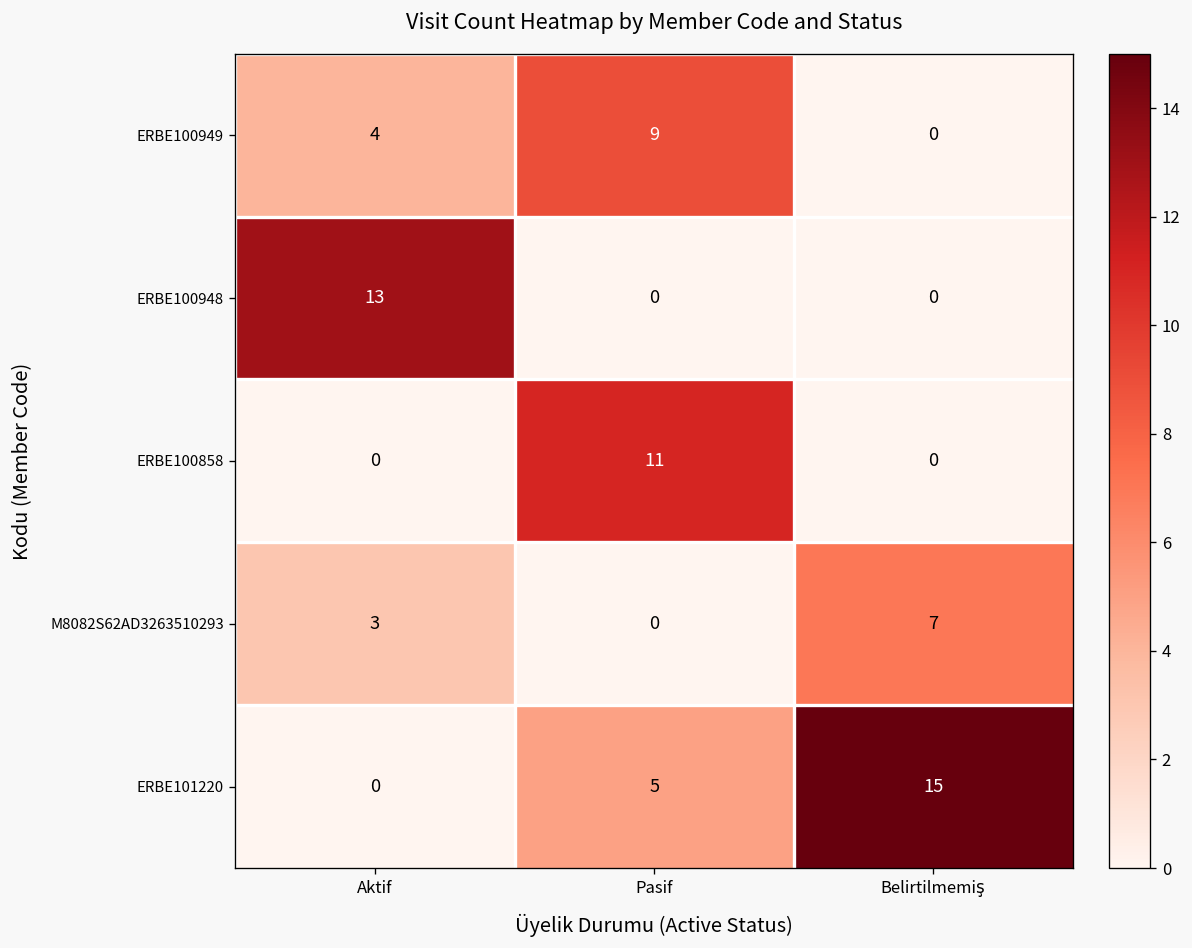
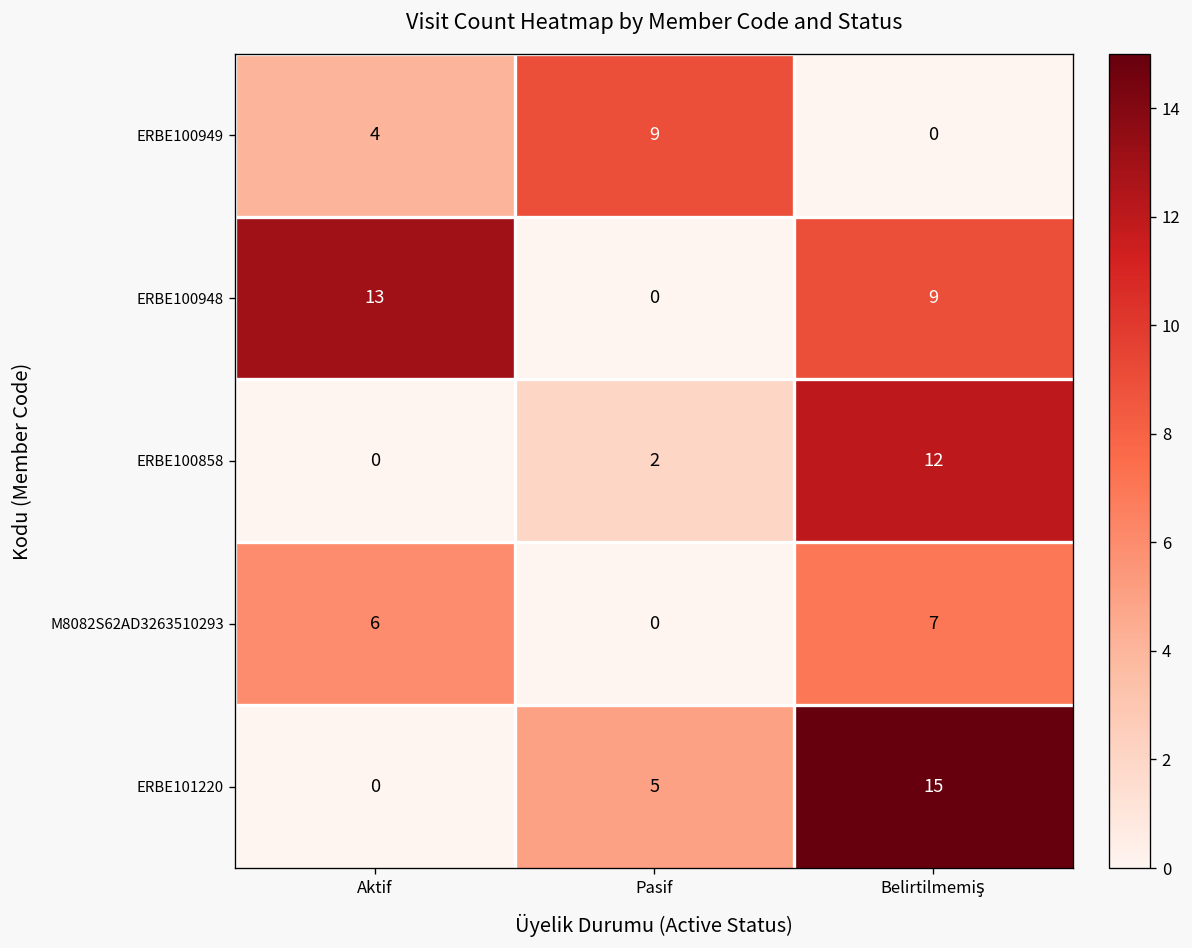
ERBE100948, Belirtilmemiş: 0 -> 9
ERBE100858, Pasif: 11 -> 2
ERBE100858, Belirtilmemiş: 0 -> 12
M8082S62AD3263510293, Aktif: 3 -> 6
